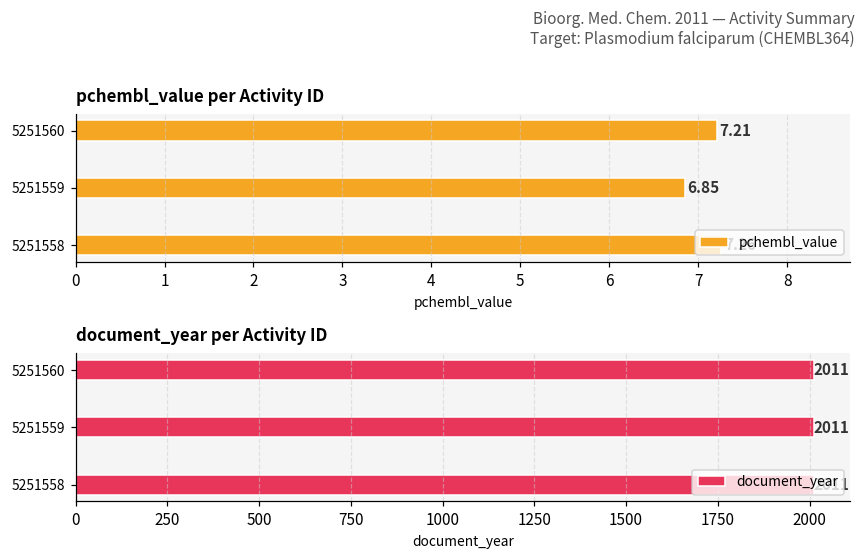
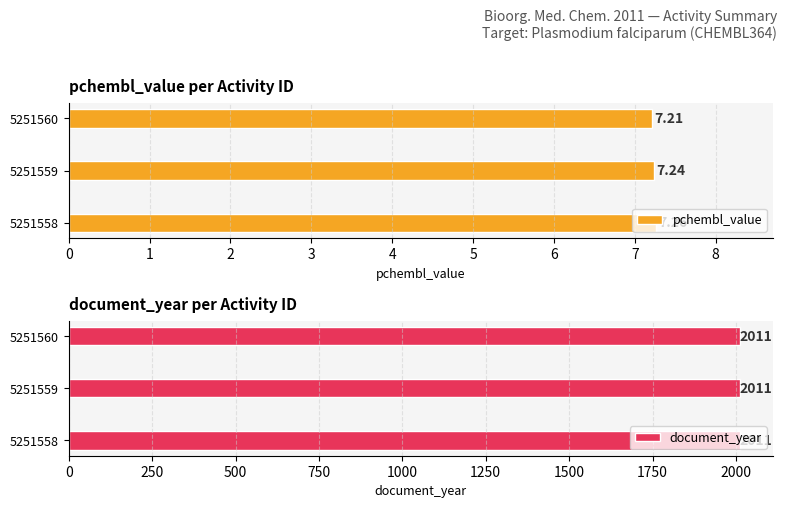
pchembl_value per Activity ID, 5251559: 6.85 -> 7.24
